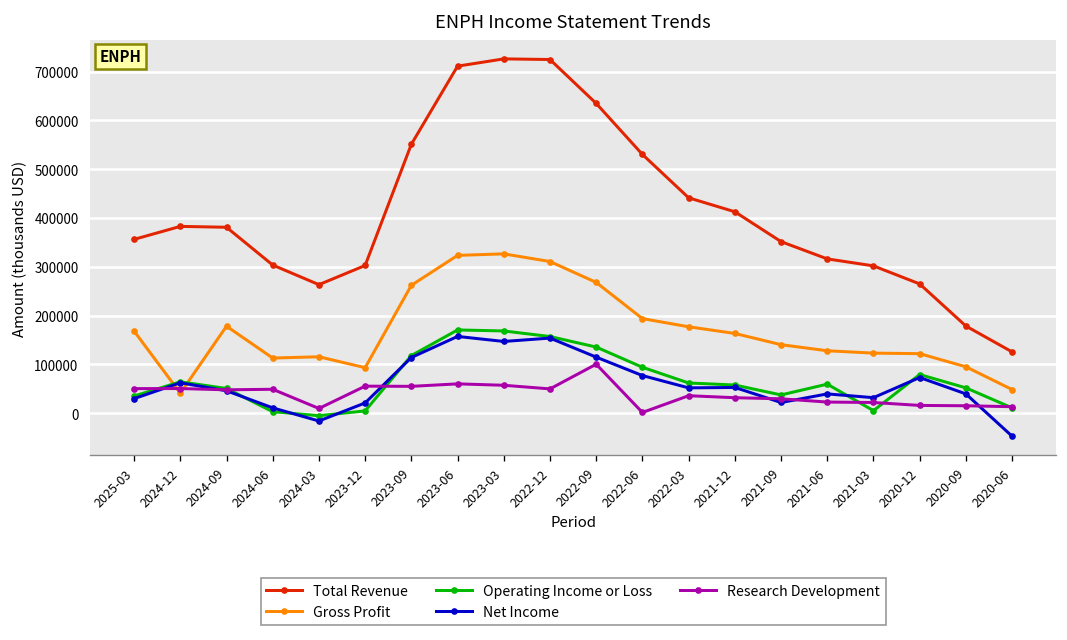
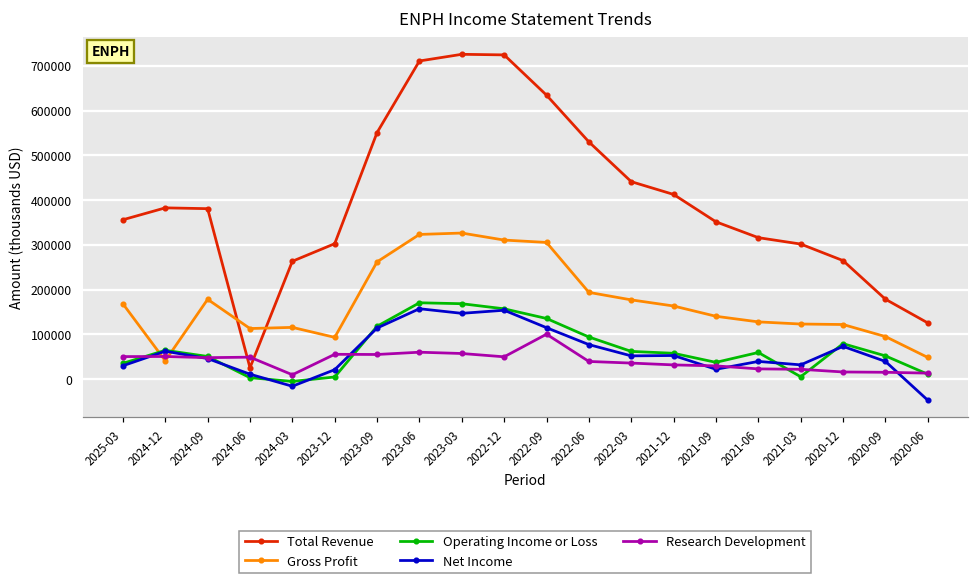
Total Revenue, 2024-06: 300000 -> 30000
Gross Profit, 2022-09: 270000 -> 310000
Research Development, 2022-06: 0 -> 40000
